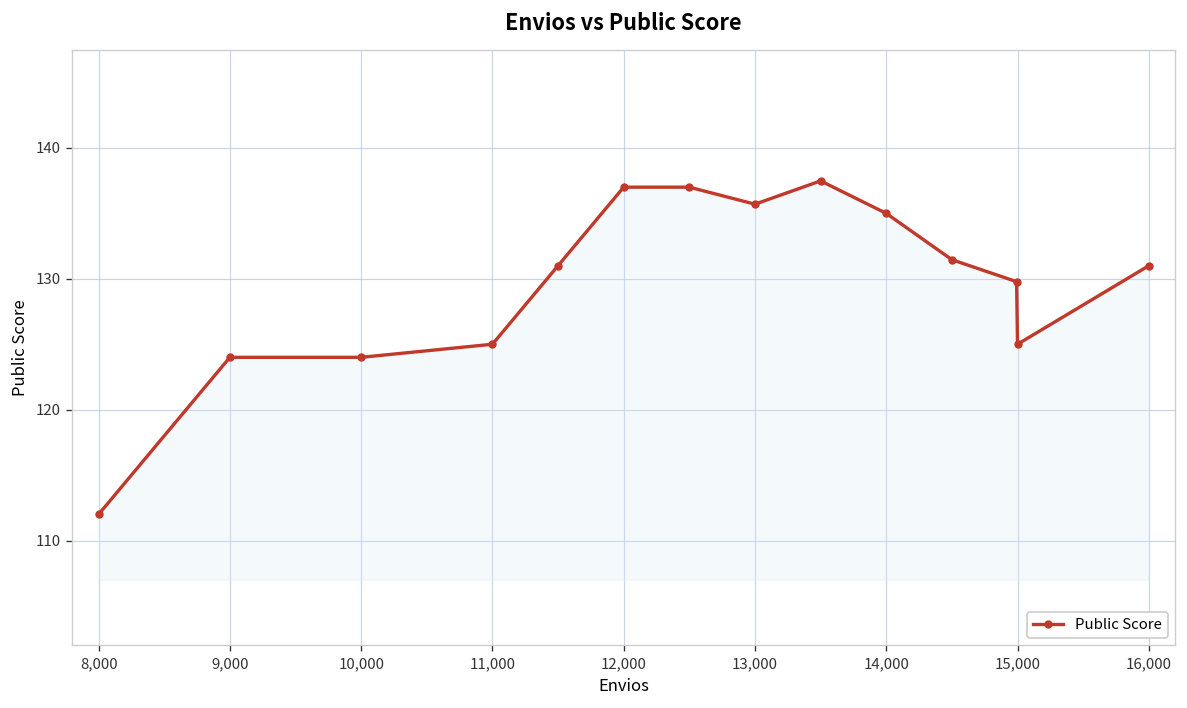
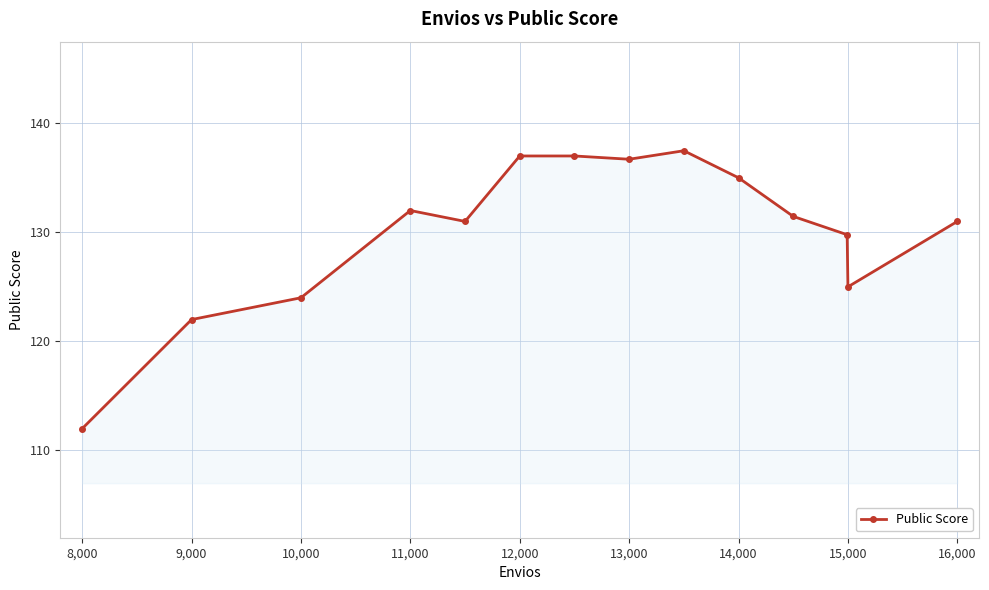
9,000: 124 -> 122
11,000: 125 -> 132
13,000: 135.7 -> 136.7
